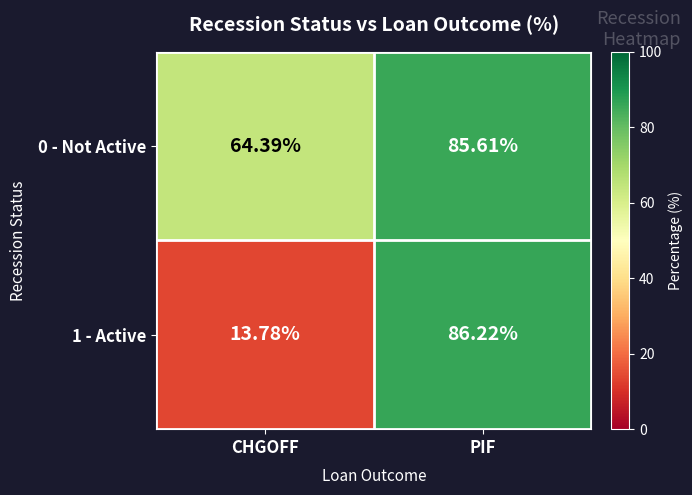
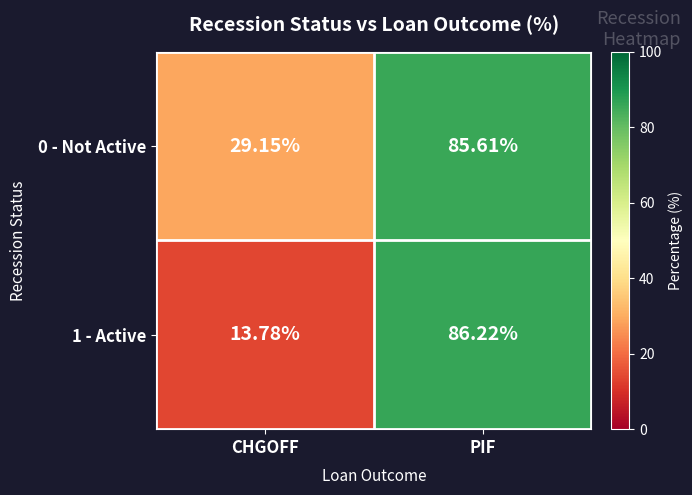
0 - Not Active, CHGOFF: 64.39% -> 29.15%
